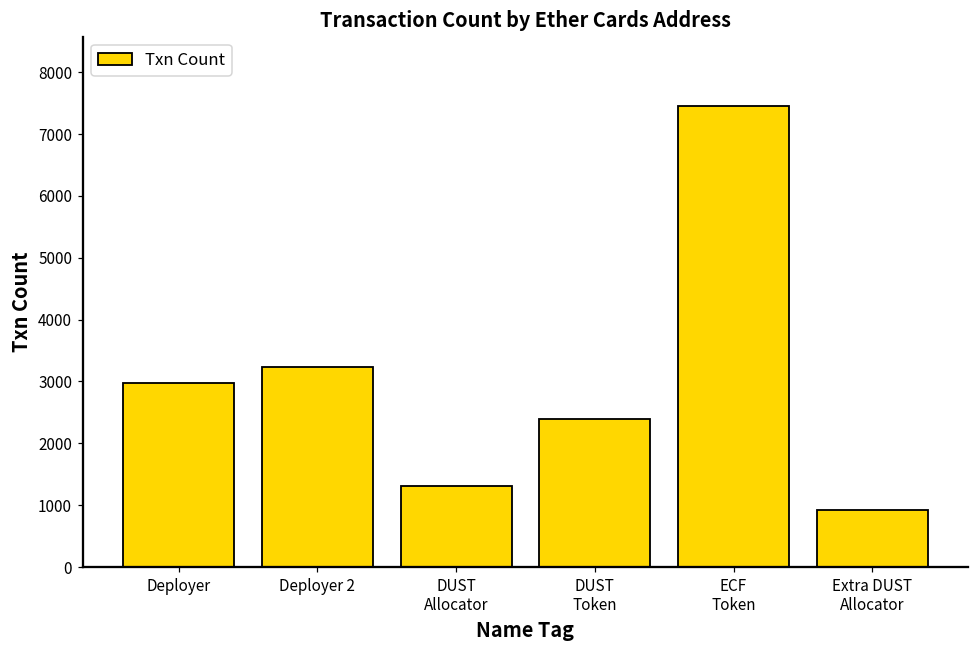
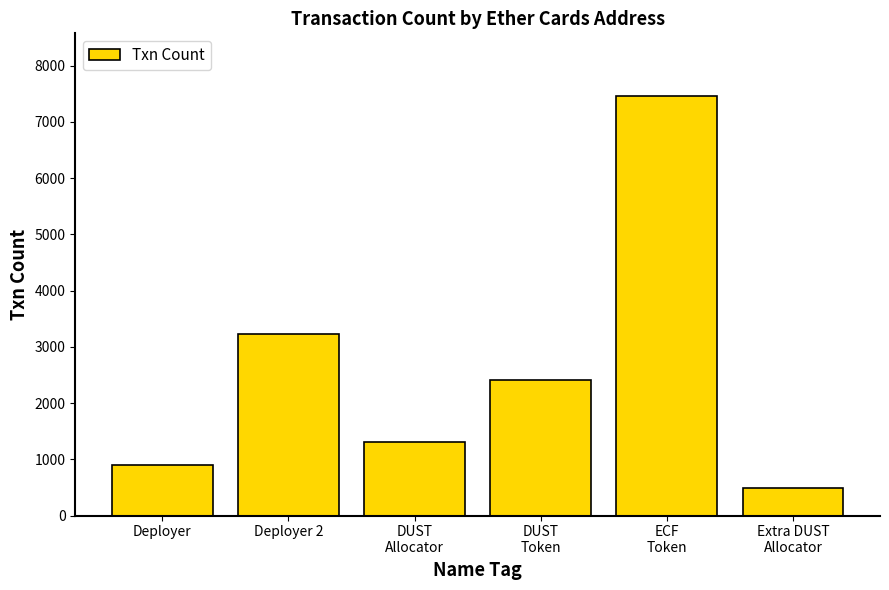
Deployer: 3000 -> 900
Extra DUST Allocator: 900 -> 500
